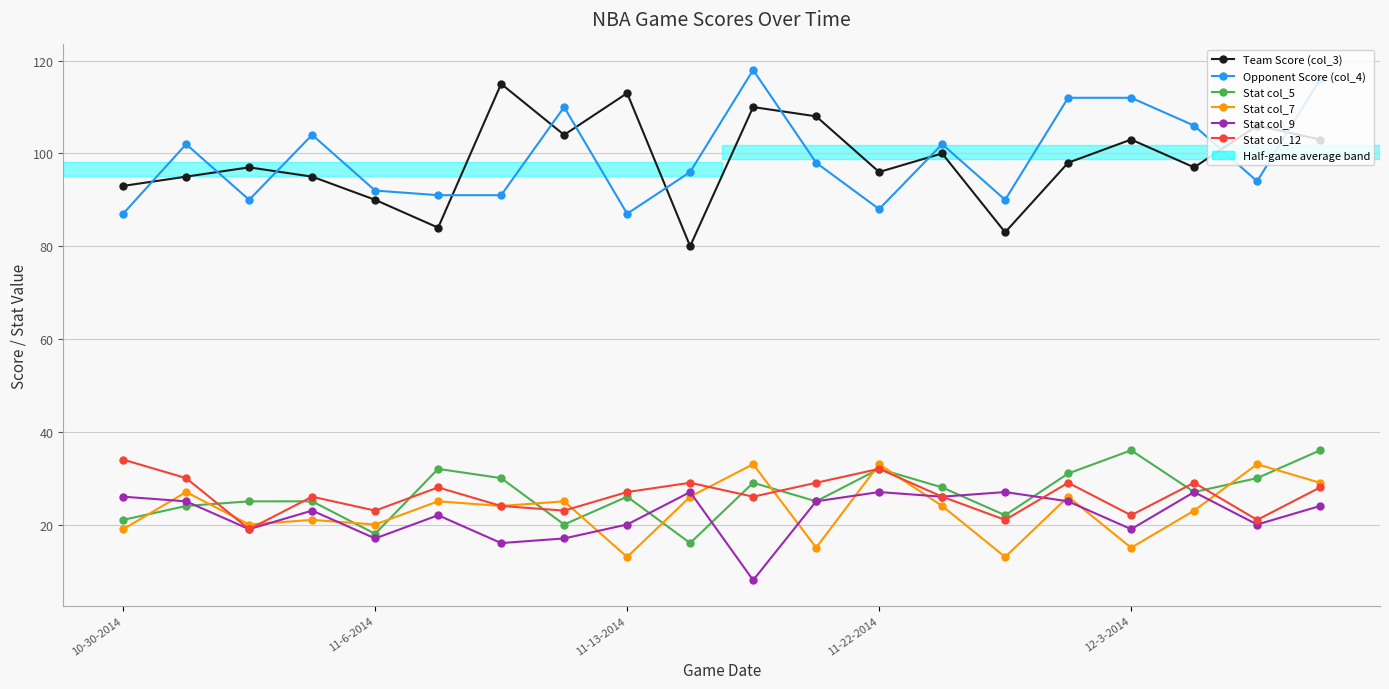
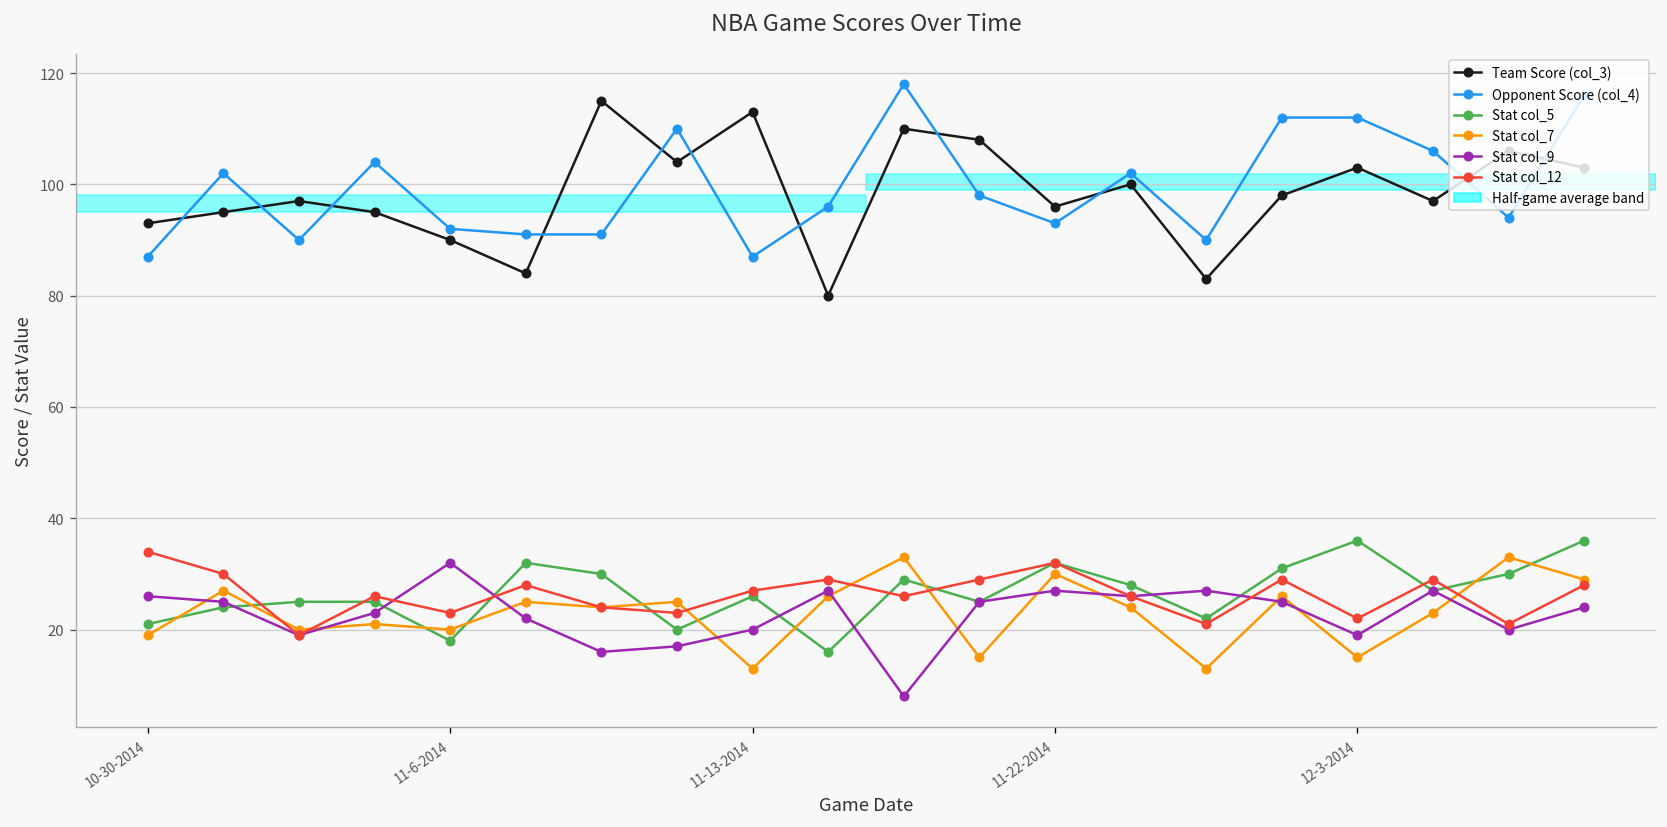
Stat col_9, 11-6-2014: 17 -> 32
Opponent Score (col_4), 11-22-2014: 88 -> 93
Stat col_7, 11-22-2014: 33 -> 30
